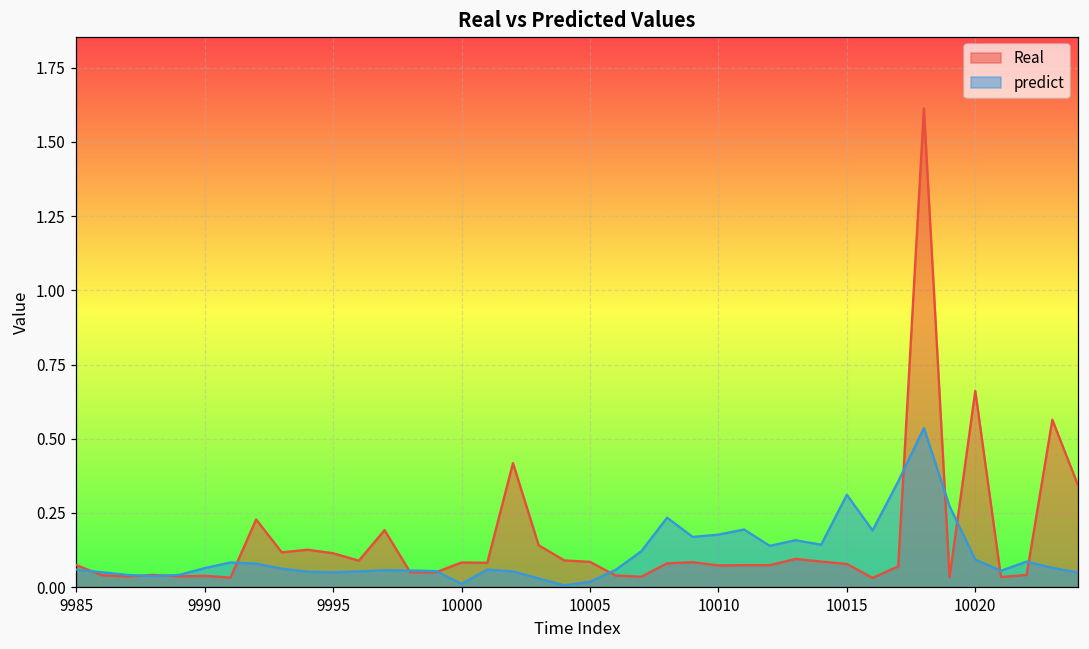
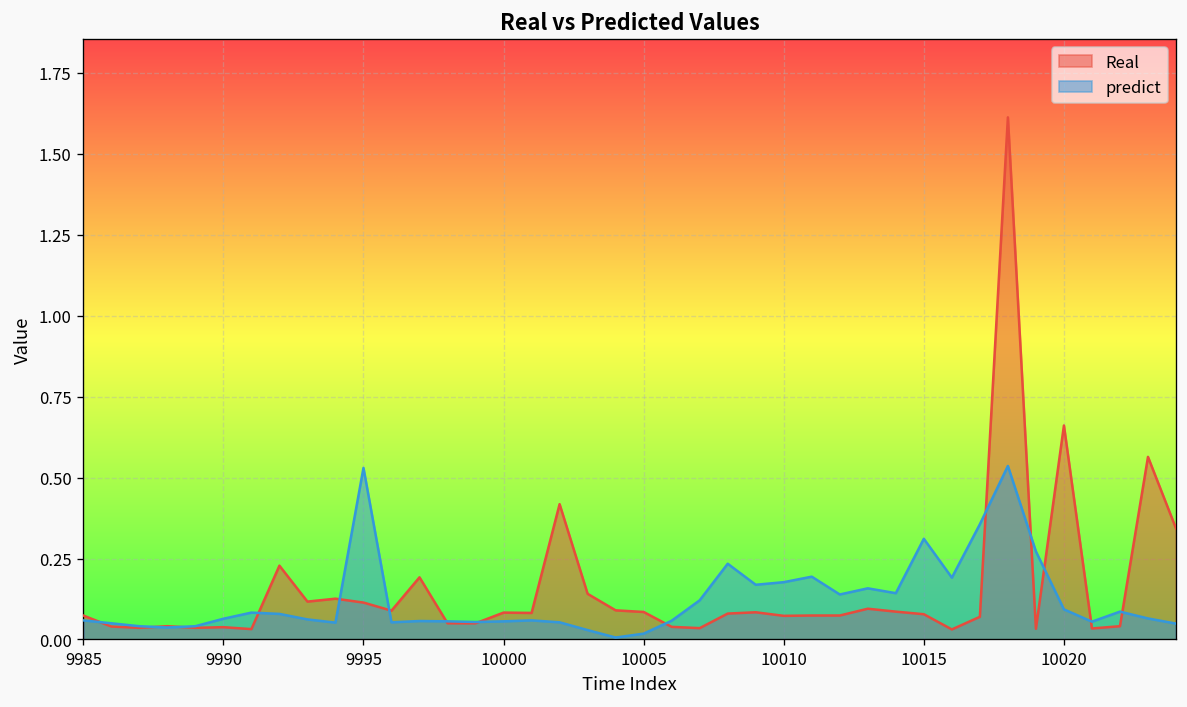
predict, 9995: 0.05 -> 0.53
predict, 10000: 0.01 -> 0.06
